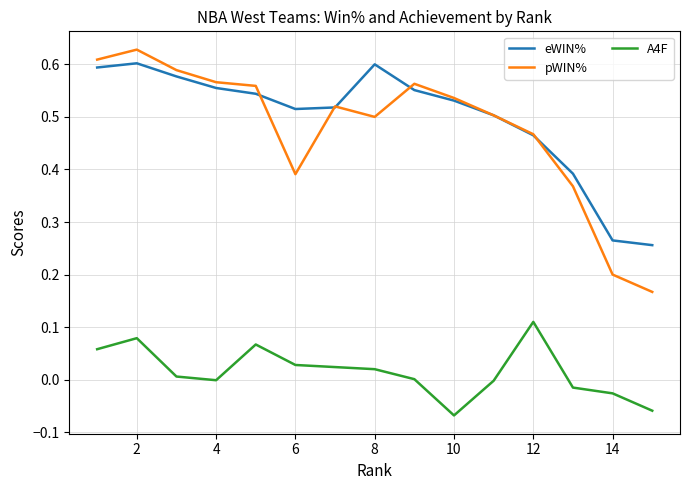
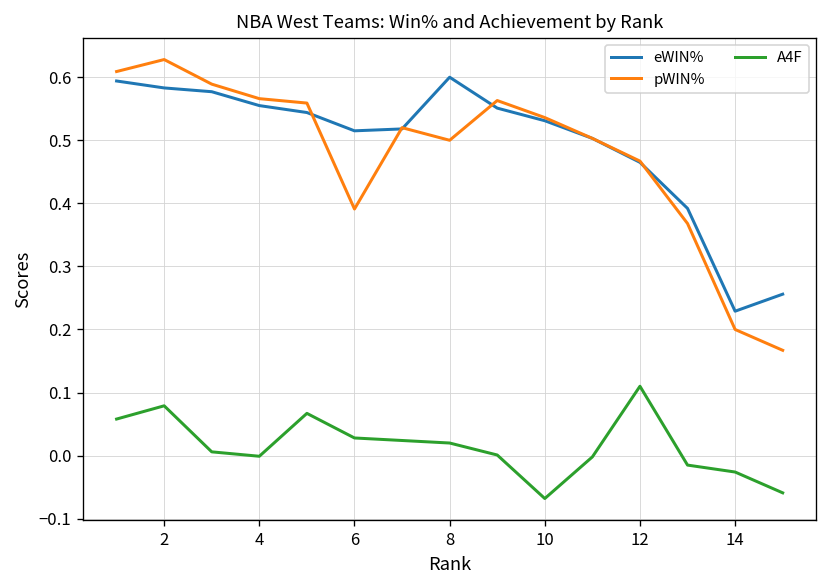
eWIN%, 2: 0.60 -> 0.58
eWIN%, 14: 0.27 -> 0.23
